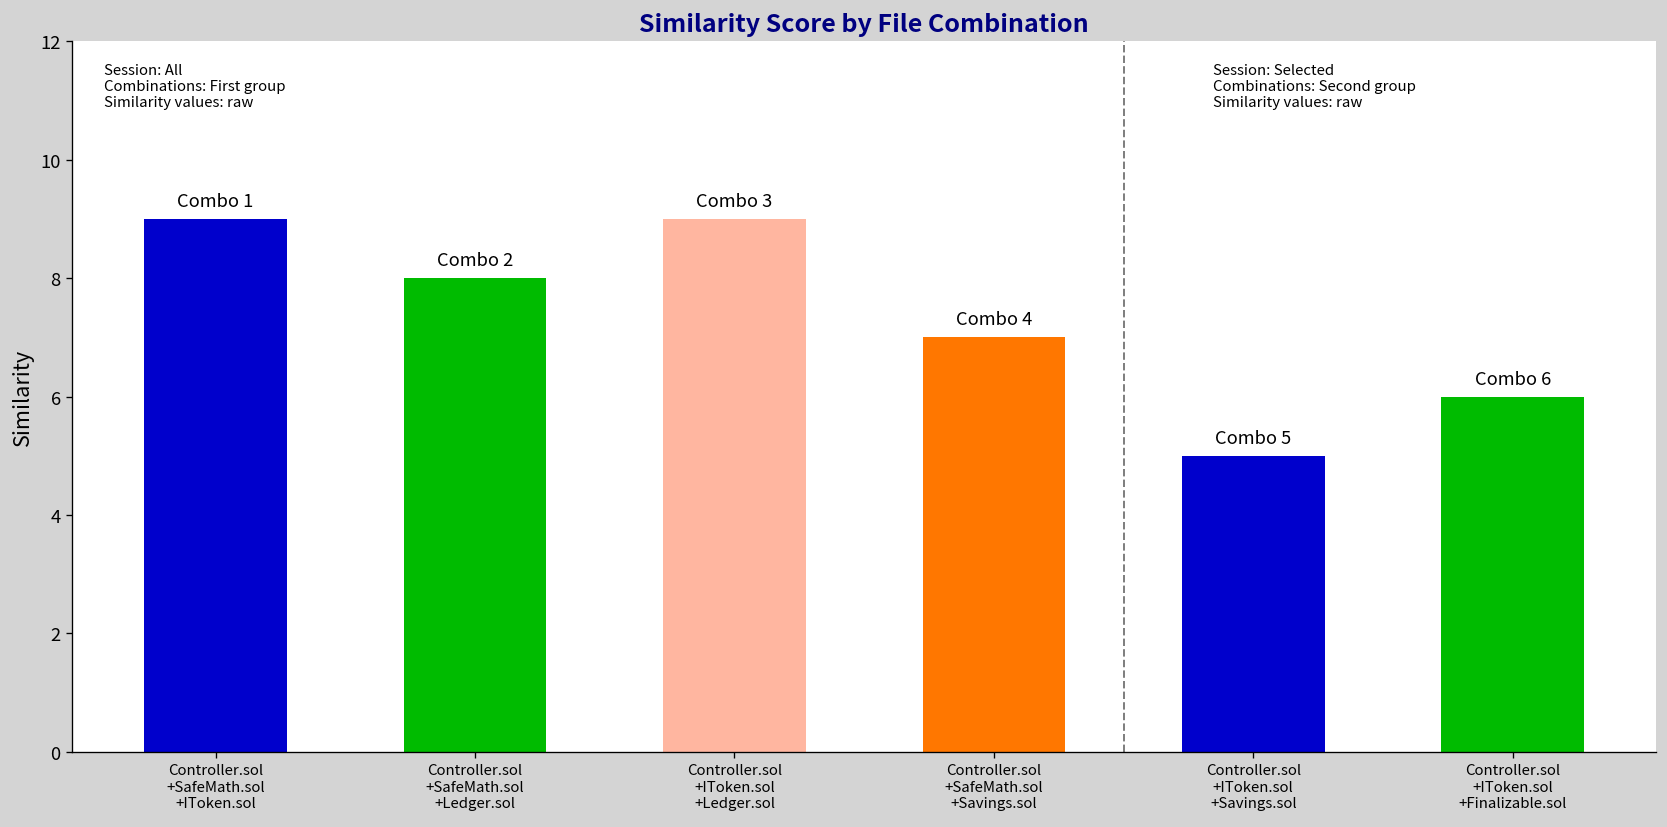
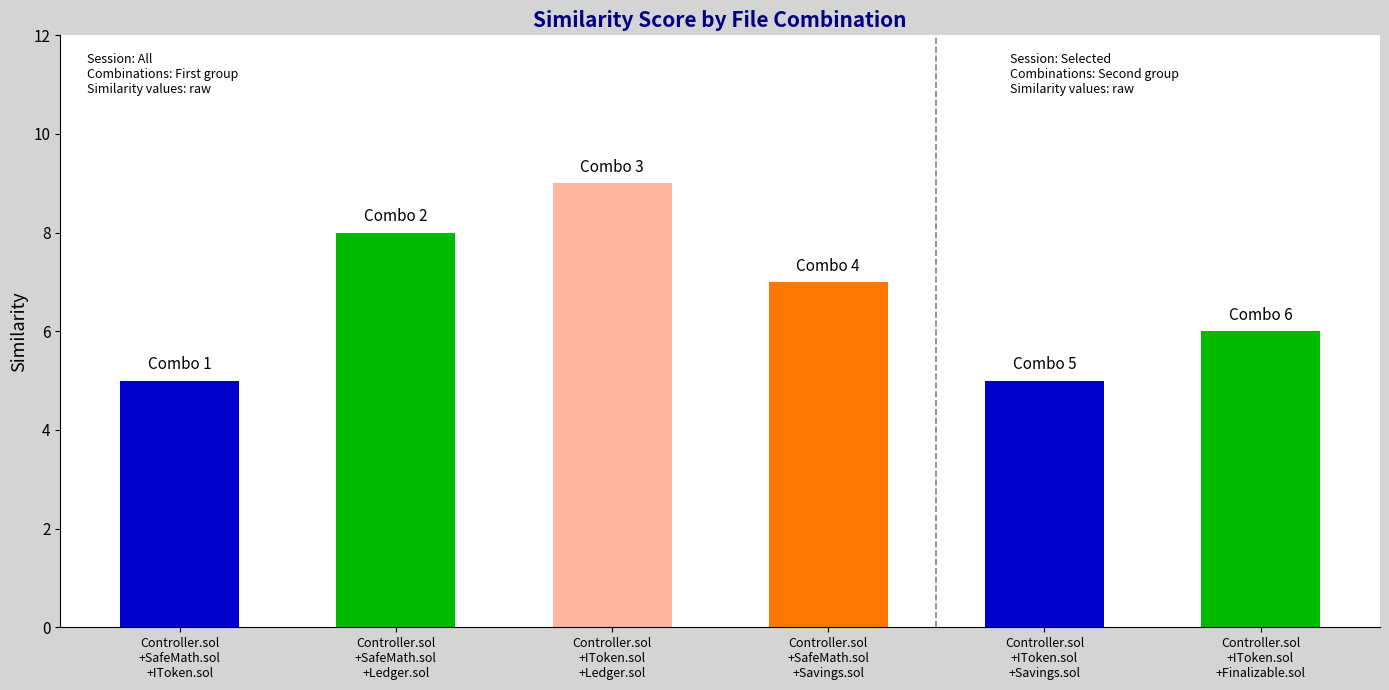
Controller.sol +SafeMath.sol +IToken.sol: 9 -> 5
